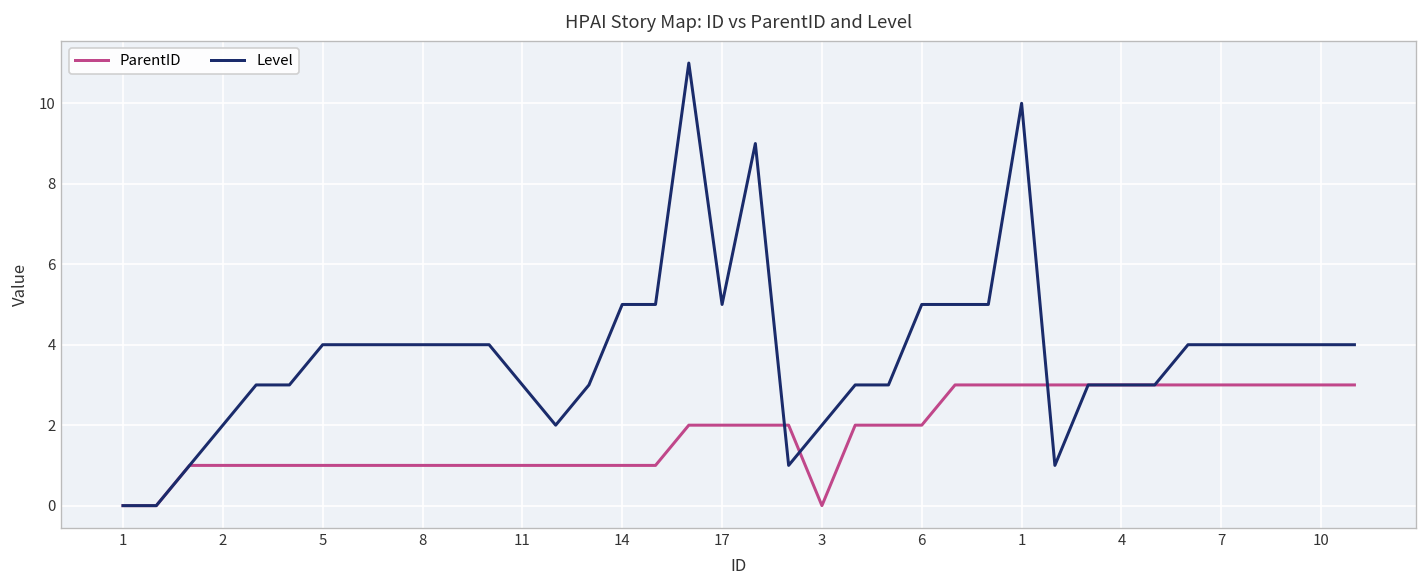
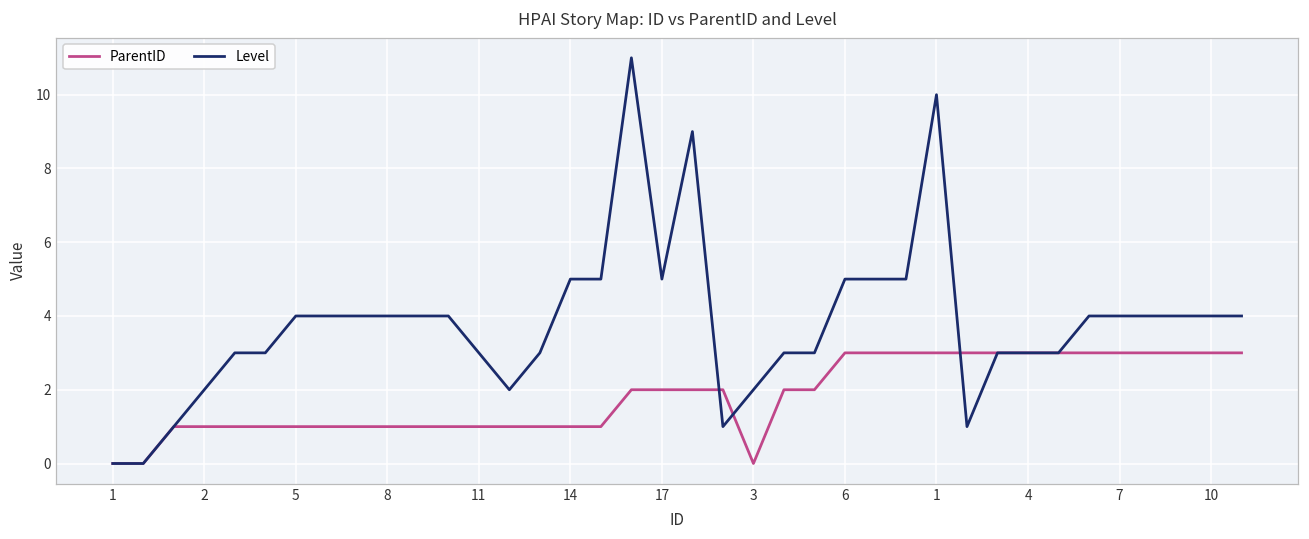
ParentID, 6: 2 -> 3
